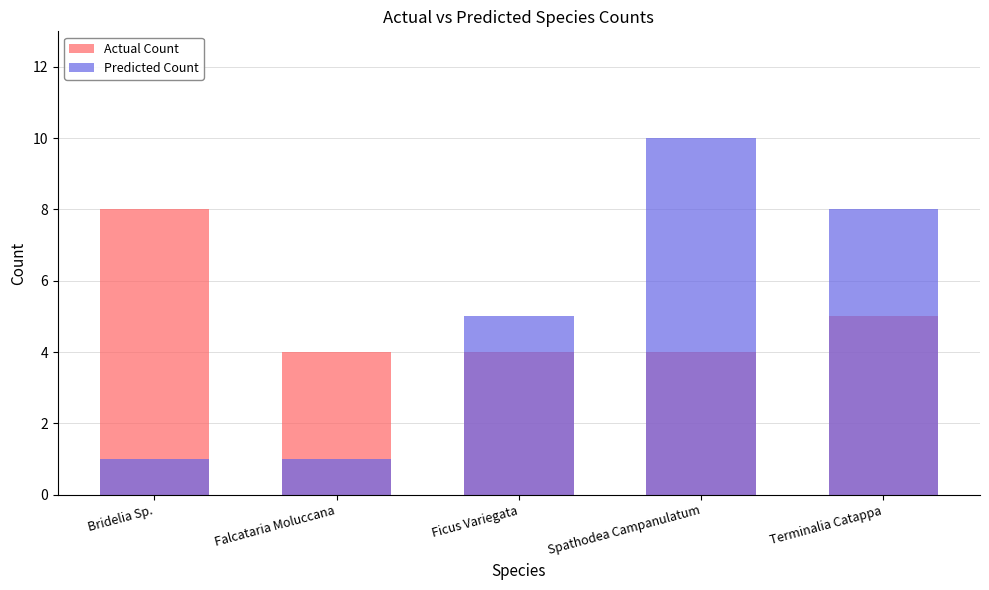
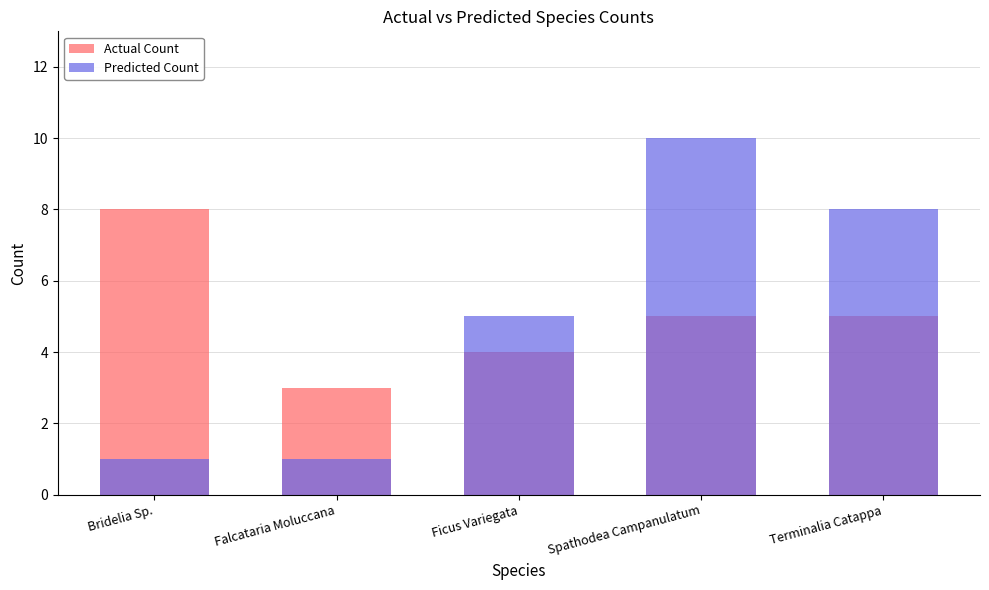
Actual Count, Falcataria Moluccana: 4 -> 3
Actual Count, Spathodea Campanulatum: 4 -> 5
